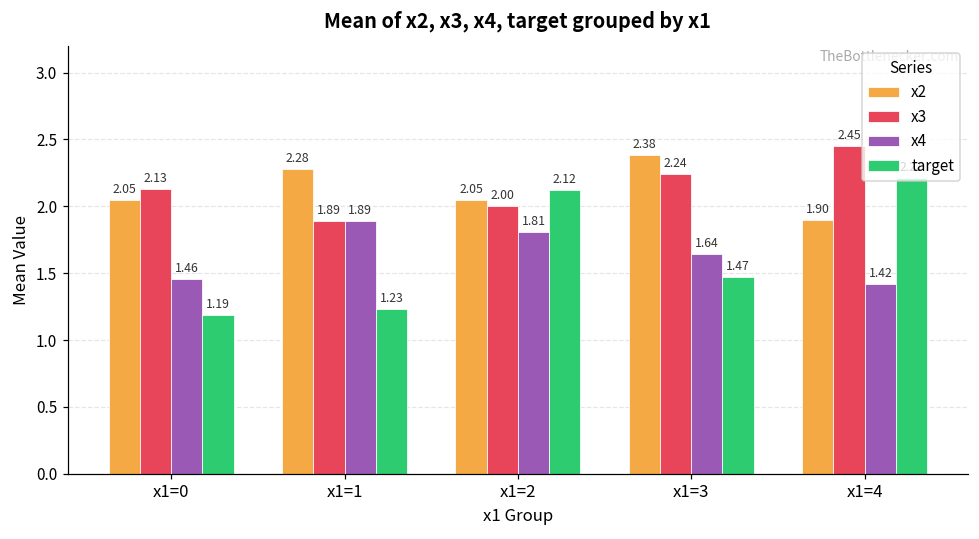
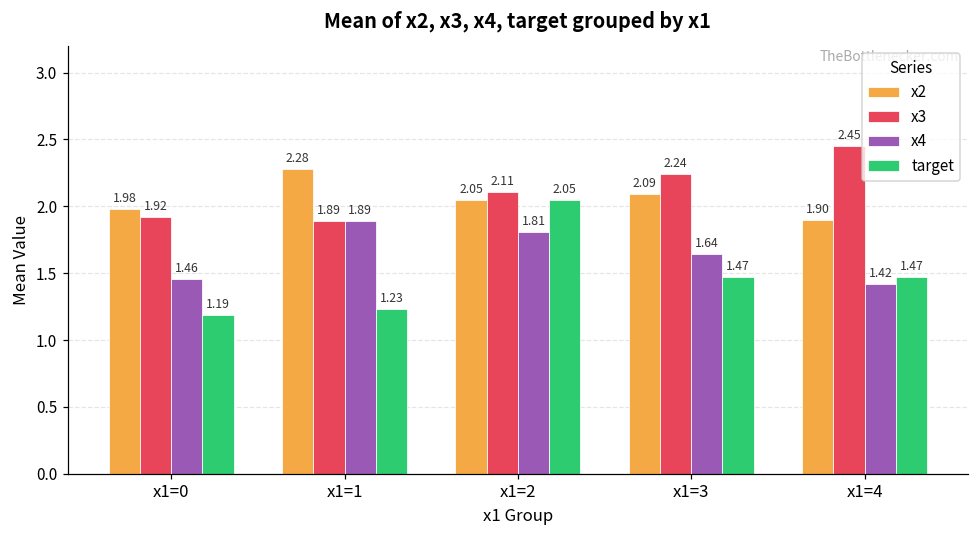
x2, x1=0: 2.05 -> 1.98
x3, x1=0: 2.13 -> 1.92
x3, x1=2: 2.00 -> 2.11
target, x1=2: 2.12 -> 2.05
x2, x1=3: 2.38 -> 2.09
target, x1=4: 2.21 -> 1.47
